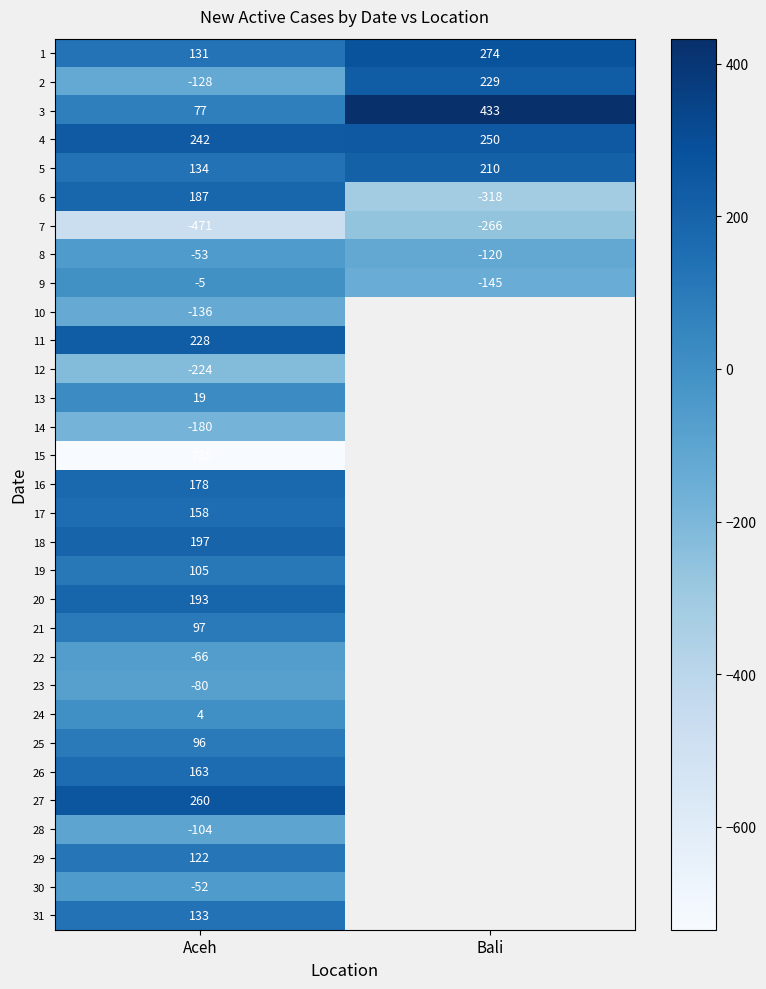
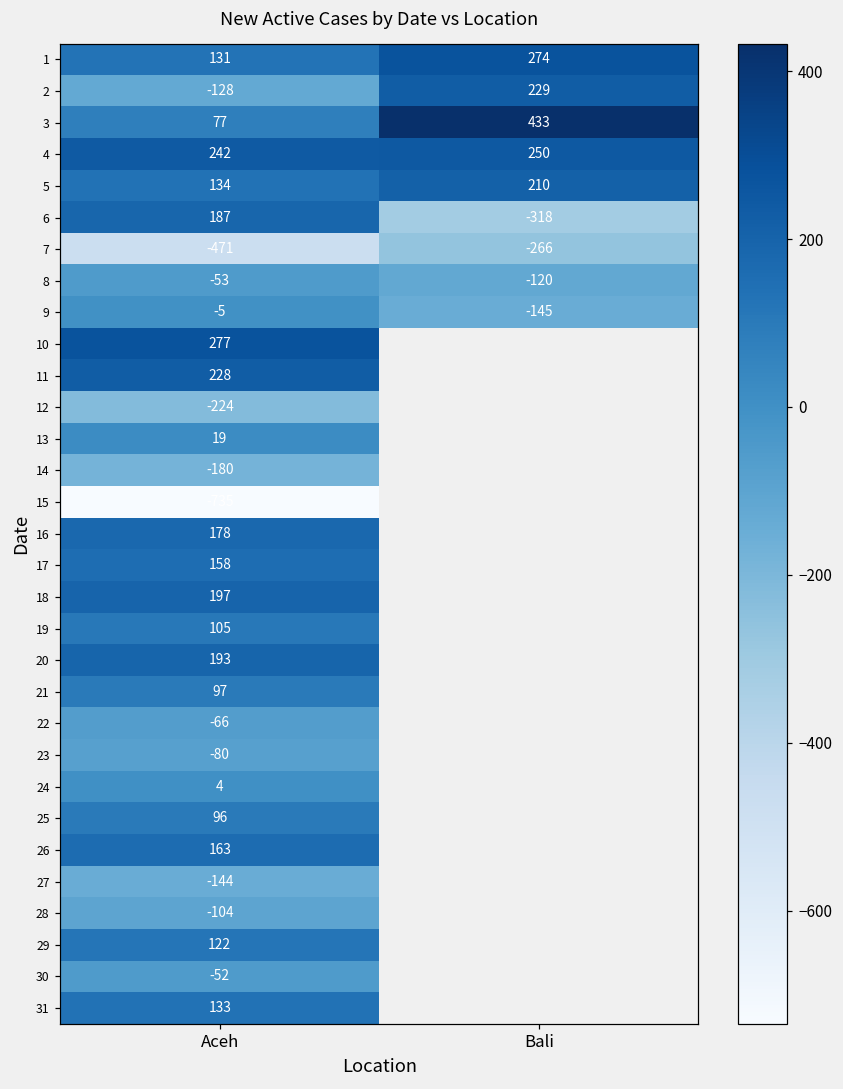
10, Aceh: -136 -> 277
27, Aceh: 260 -> -144
